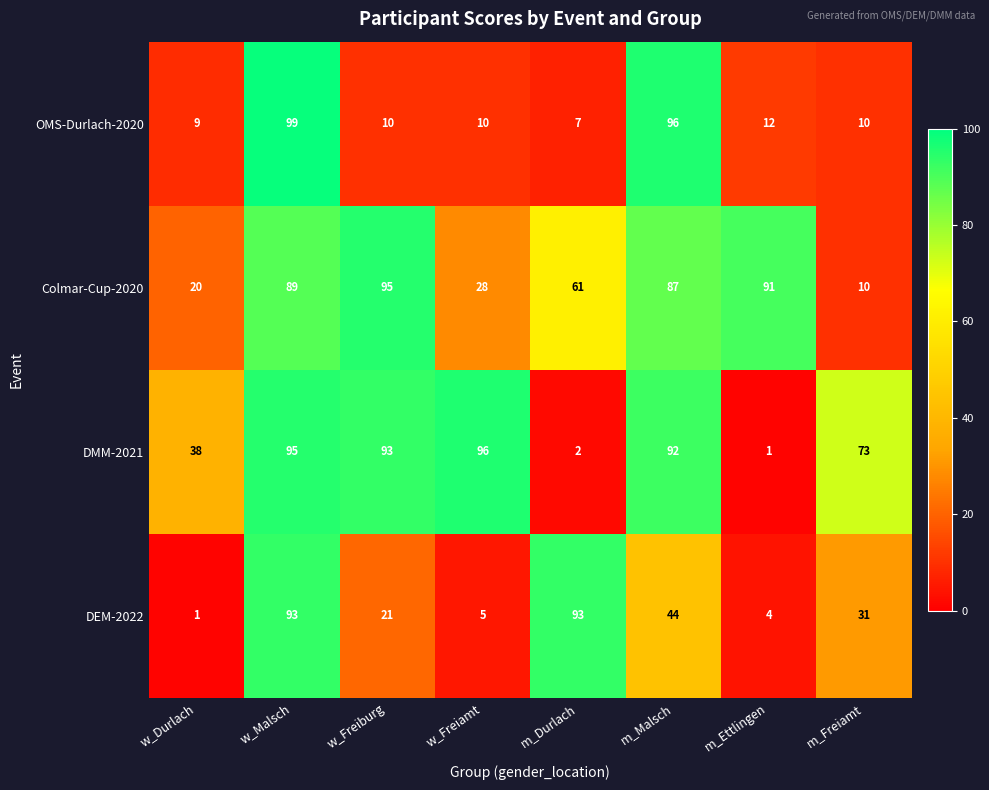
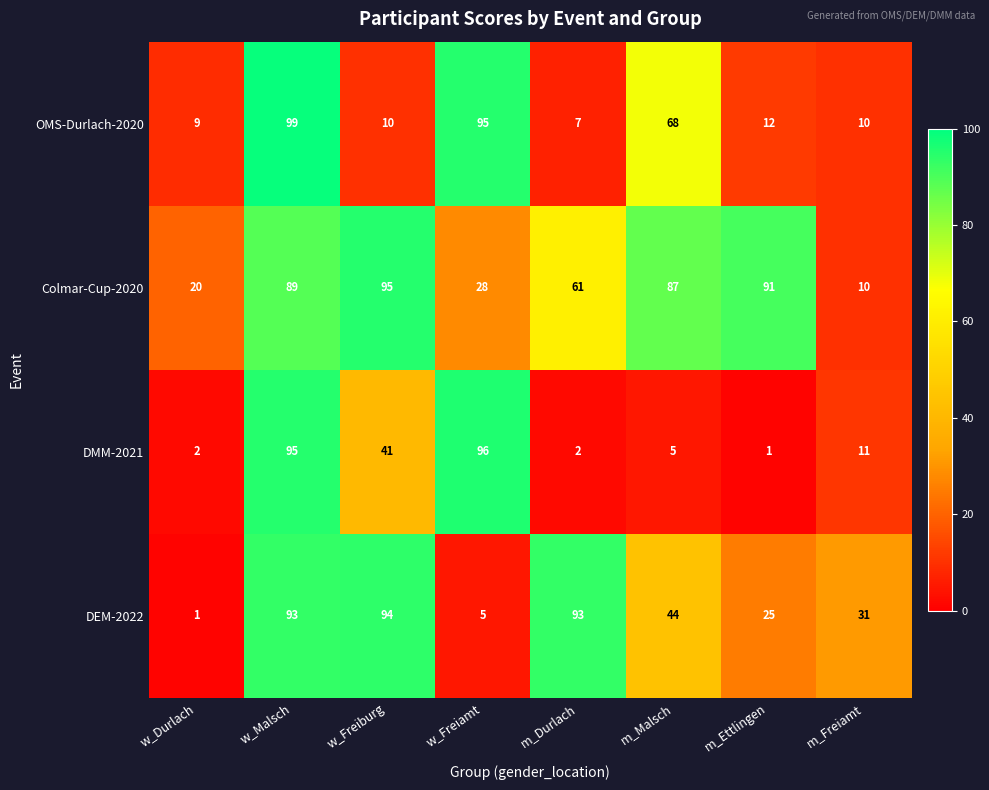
OMS-Durlach-2020, w_Freiamt: 10 -> 95
OMS-Durlach-2020, m_Malsch: 96 -> 68
DMM-2021, w_Durlach: 38 -> 2
DMM-2021, w_Freiburg: 93 -> 41
DMM-2021, m_Malsch: 92 -> 5
DMM-2021, m_Freiamt: 73 -> 11
DEM-2022, w_Freiburg: 21 -> 94
DEM-2022, m_Ettlingen: 4 -> 25
